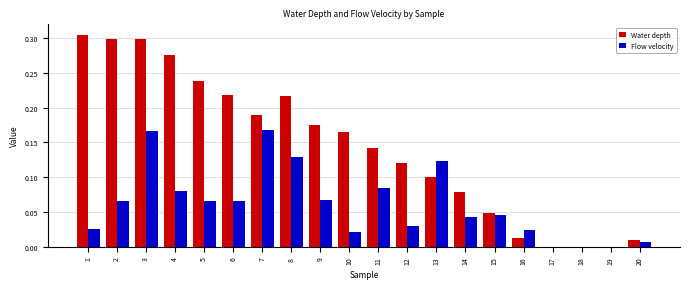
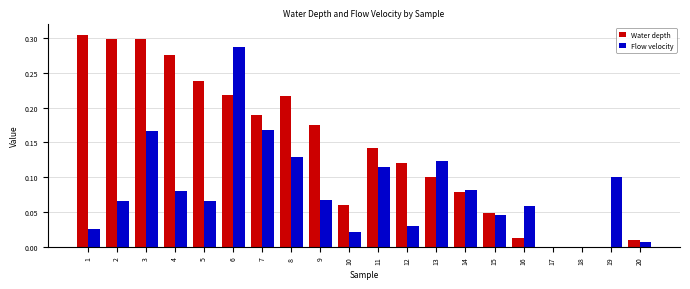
Flow velocity, 6: 0.07 -> 0.29
Water depth, 10: 0.16 -> 0.06
Flow velocity, 11: 0.08 -> 0.11
Flow velocity, 14: 0.04 -> 0.08
Flow velocity, 16: 0.02 -> 0.06
Flow velocity, 19: 0.0 -> 0.1
